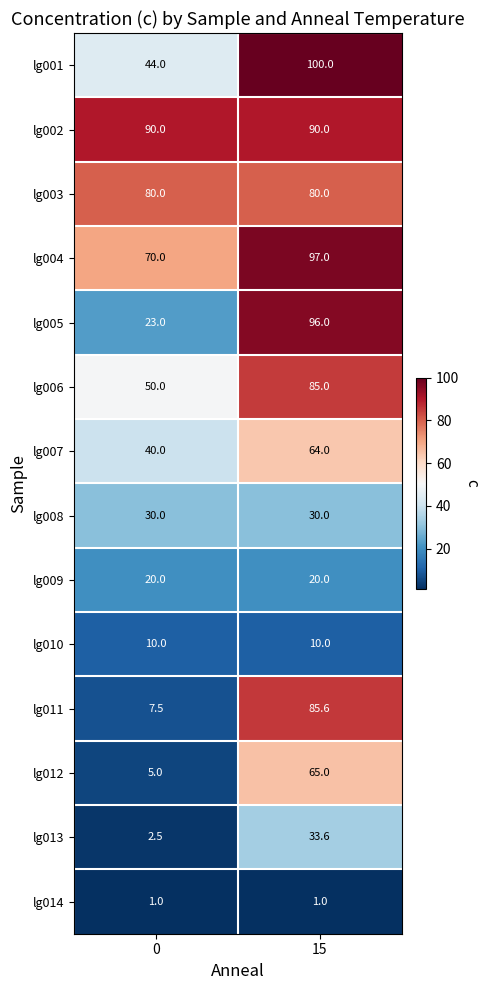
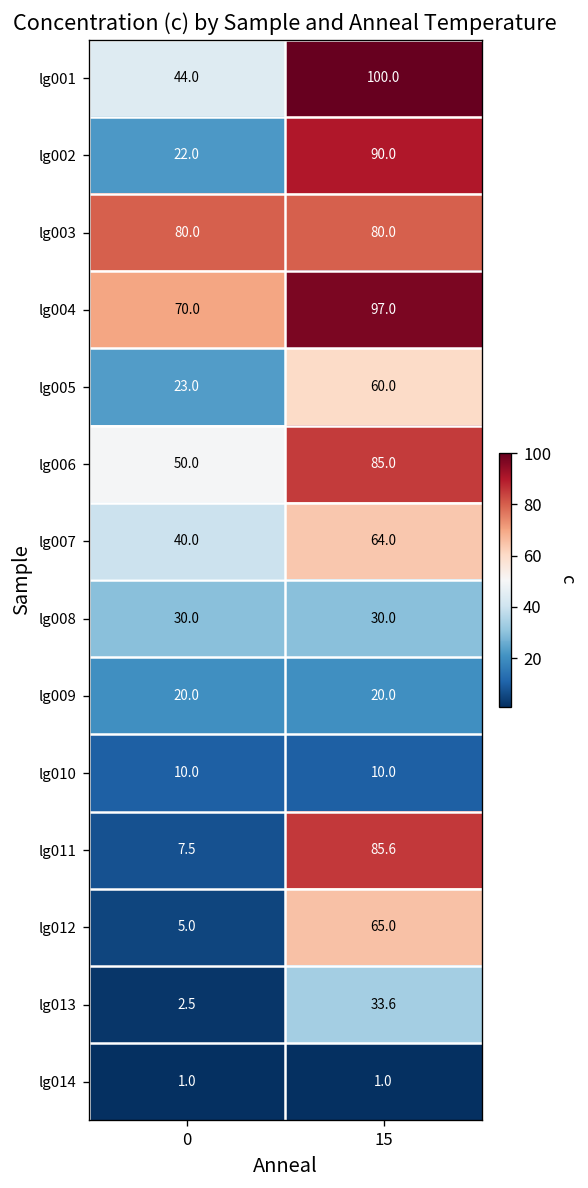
lg002, 0: 90.0 -> 22.0
lg005, 15: 96.0 -> 60.0
